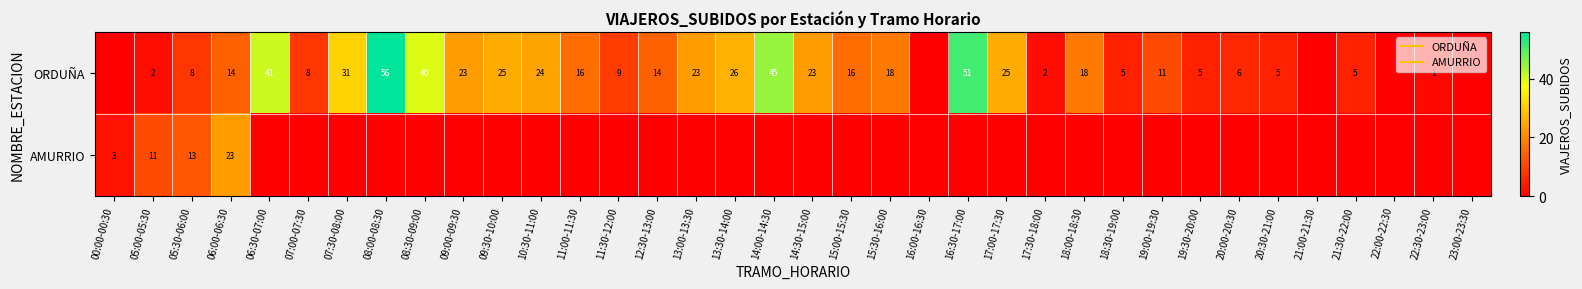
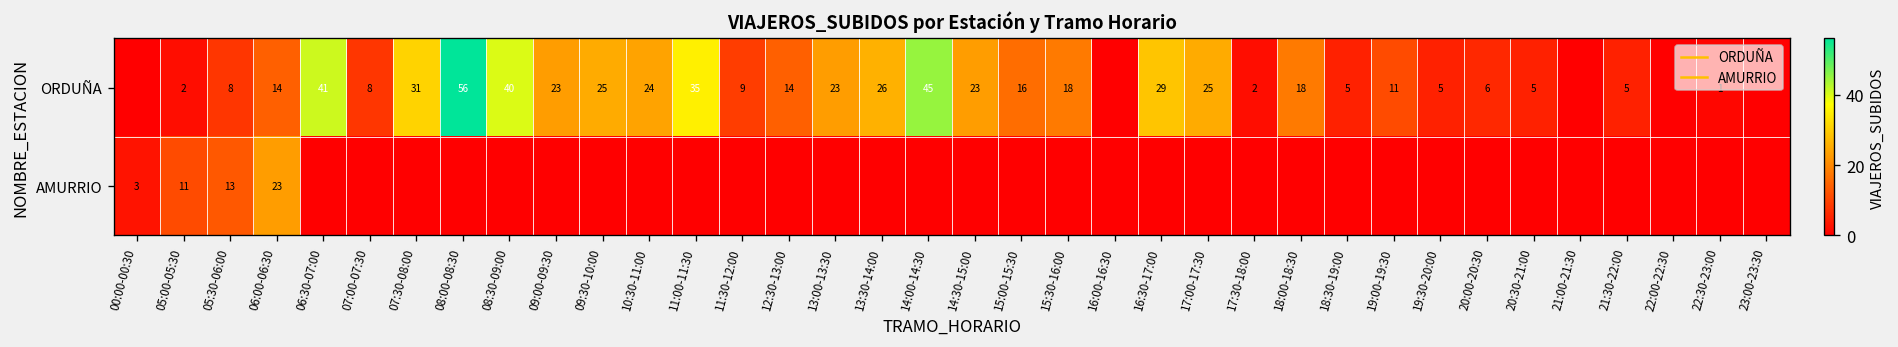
ORDUÑA, 11:00-11:30: 16 -> 35
ORDUÑA, 16:30-17:00: 51 -> 29
